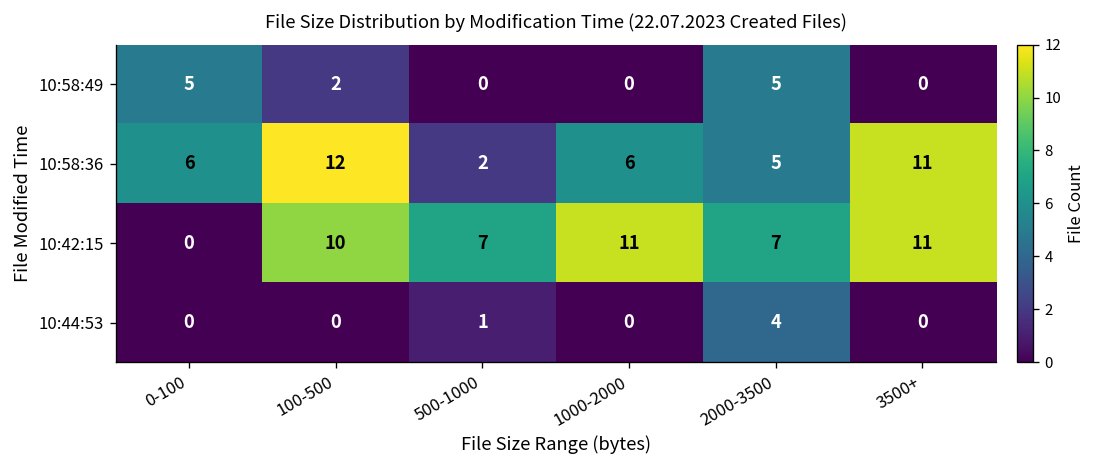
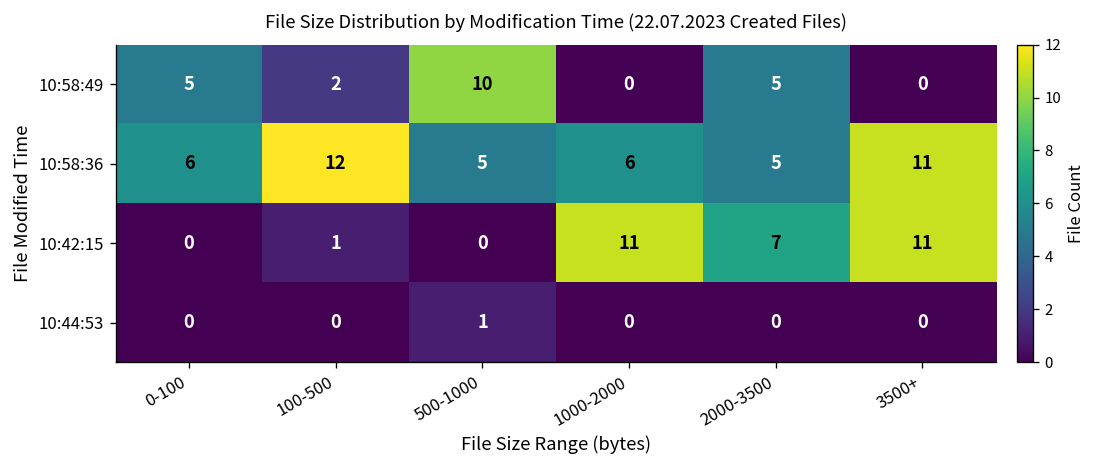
10:58:49, 500-1000: 0 -> 10
10:58:36, 500-1000: 2 -> 5
10:42:15, 100-500: 10 -> 1
10:42:15, 500-1000: 7 -> 0
10:44:53, 2000-3500: 4 -> 0
